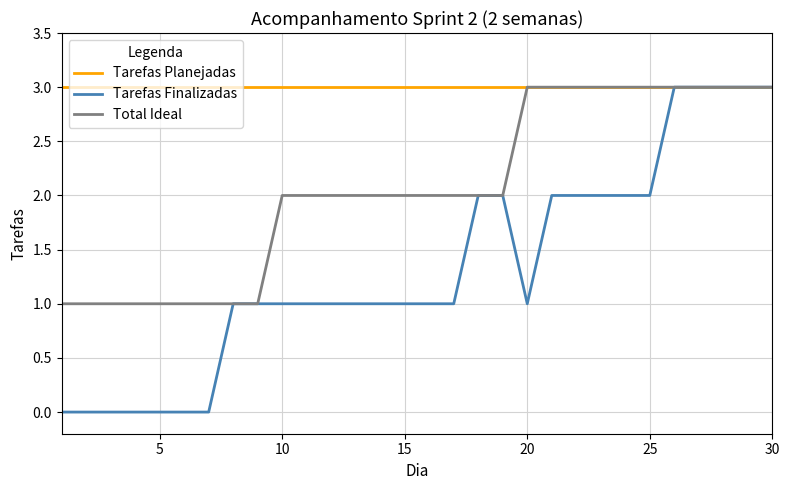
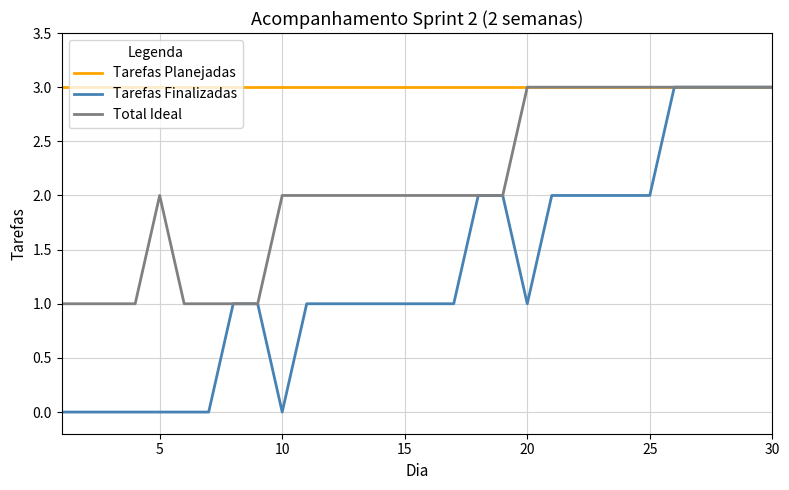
Total Ideal, 5: 1 -> 2
Tarefas Finalizadas, 10: 1 -> 0
